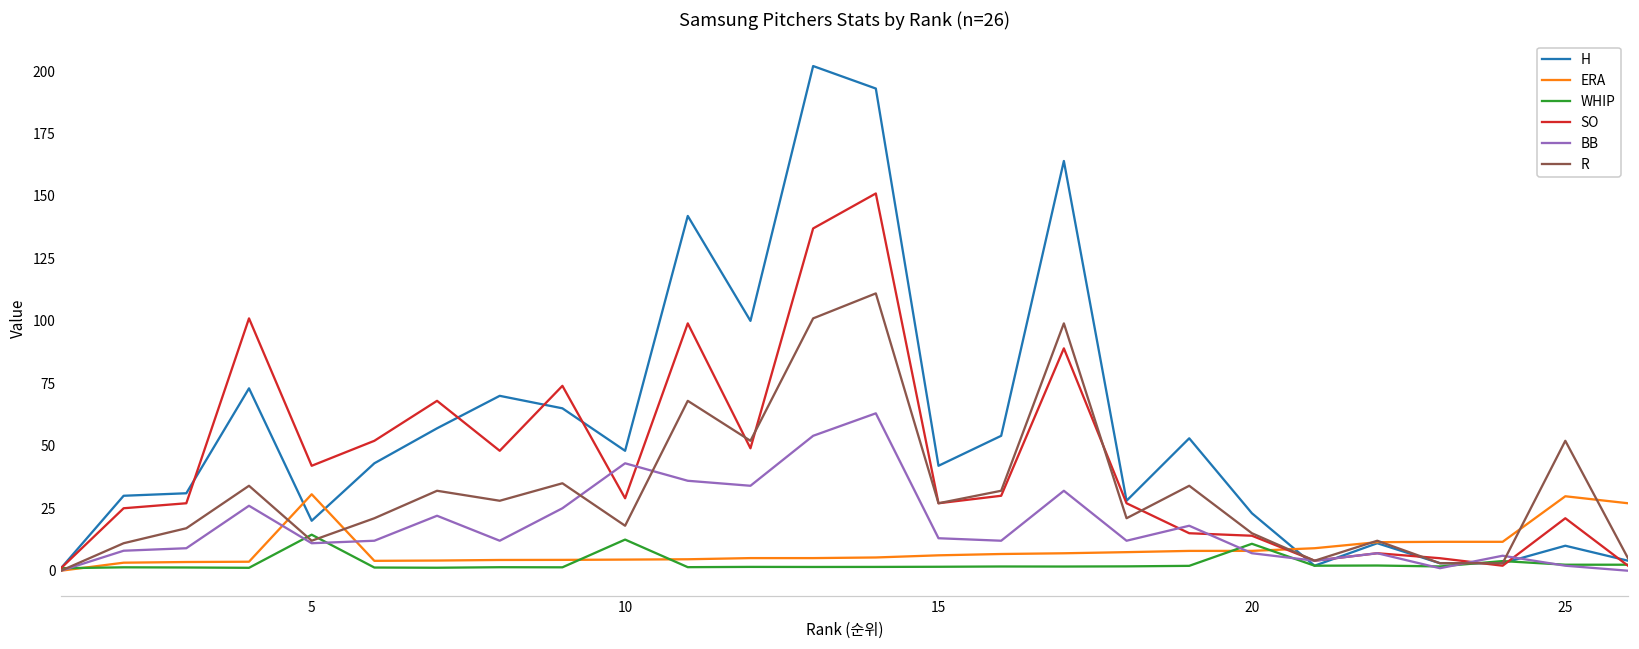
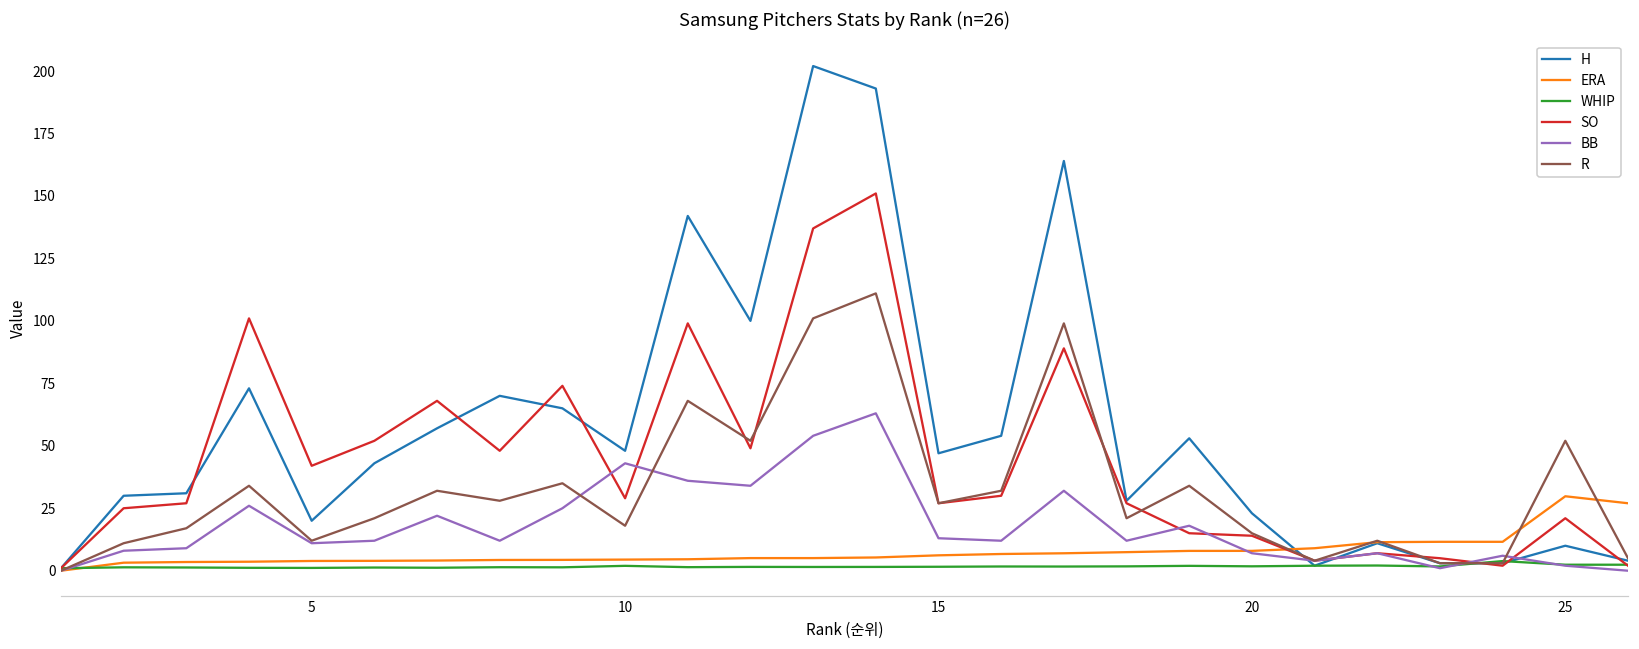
ERA, 5: 31 -> 4
WHIP, 5: 14 -> 1
WHIP, 10: 12 -> 2
H, 15: 42 -> 47
WHIP, 20: 11 -> 2
